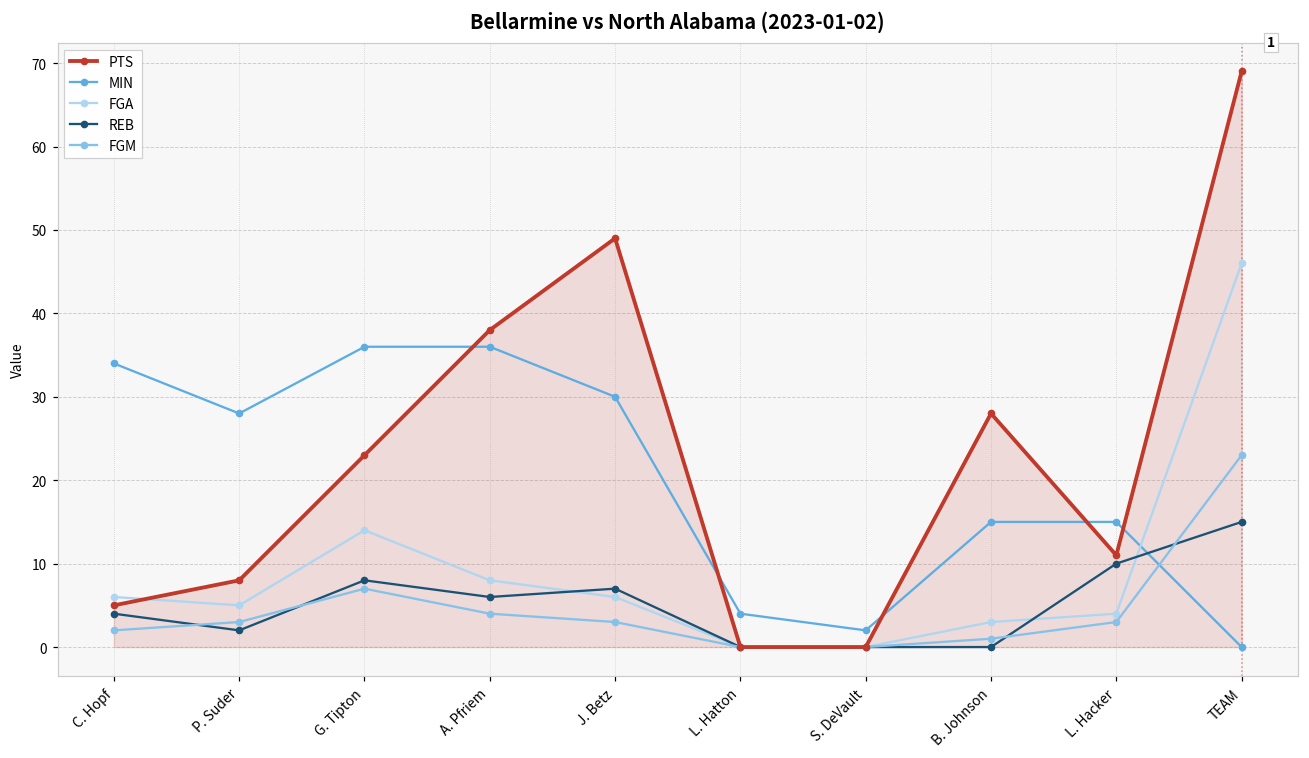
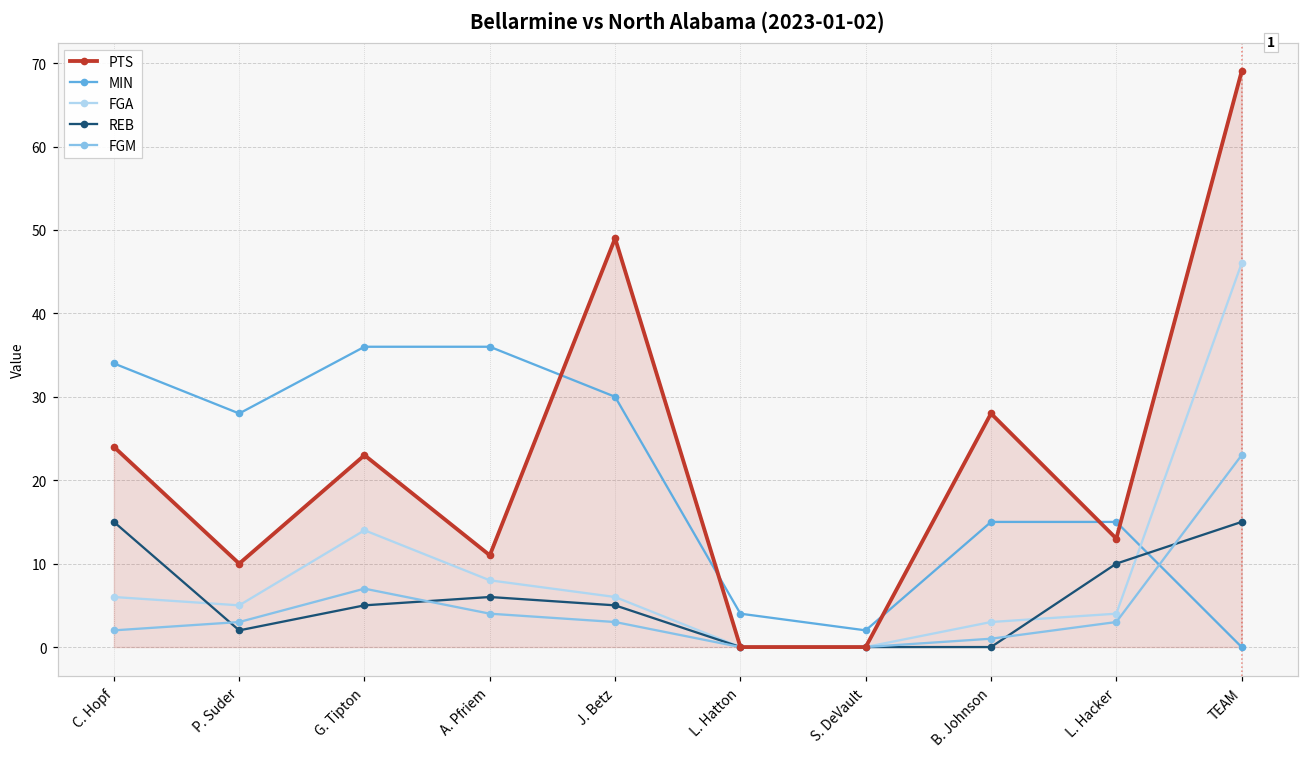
PTS, C. Hopf: 5 -> 24
REB, C. Hopf: 4 -> 15
PTS, P. Suder: 8 -> 10
REB, G. Tipton: 8 -> 5
PTS, A. Pfriem: 38 -> 11
REB, J. Betz: 7 -> 5
PTS, L. Hacker: 11 -> 13
